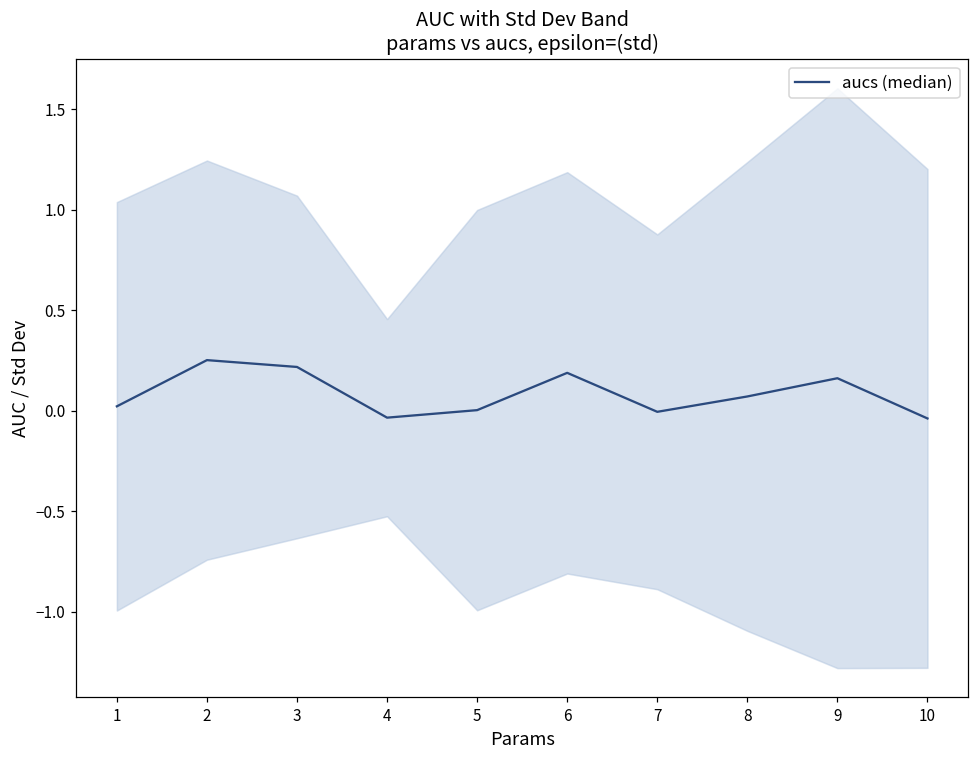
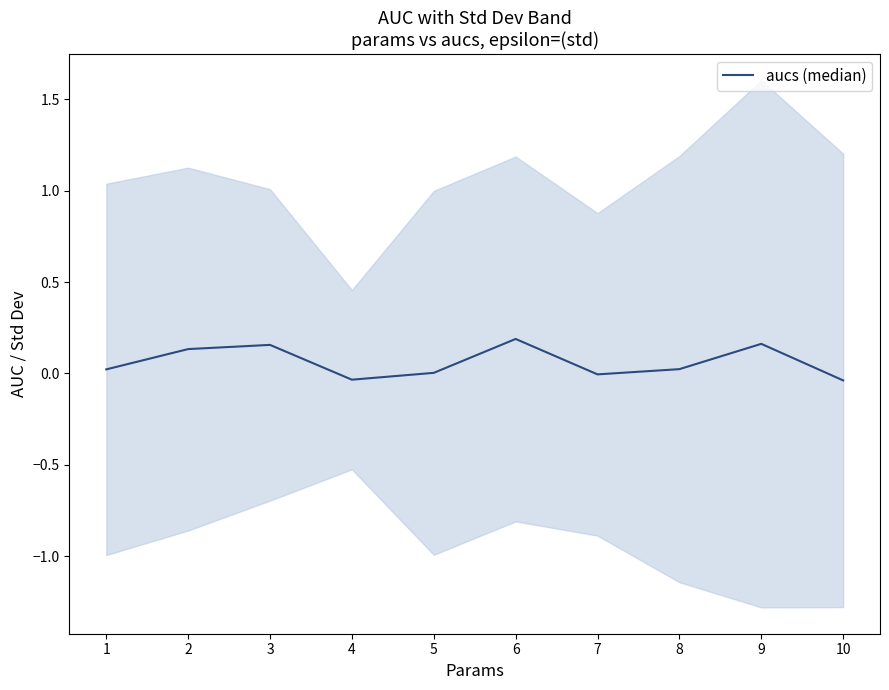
aucs (median), 2: 0.25 -> 0.13
aucs (median), 3: 0.22 -> 0.16
aucs (median), 8: 0.07 -> 0.02
